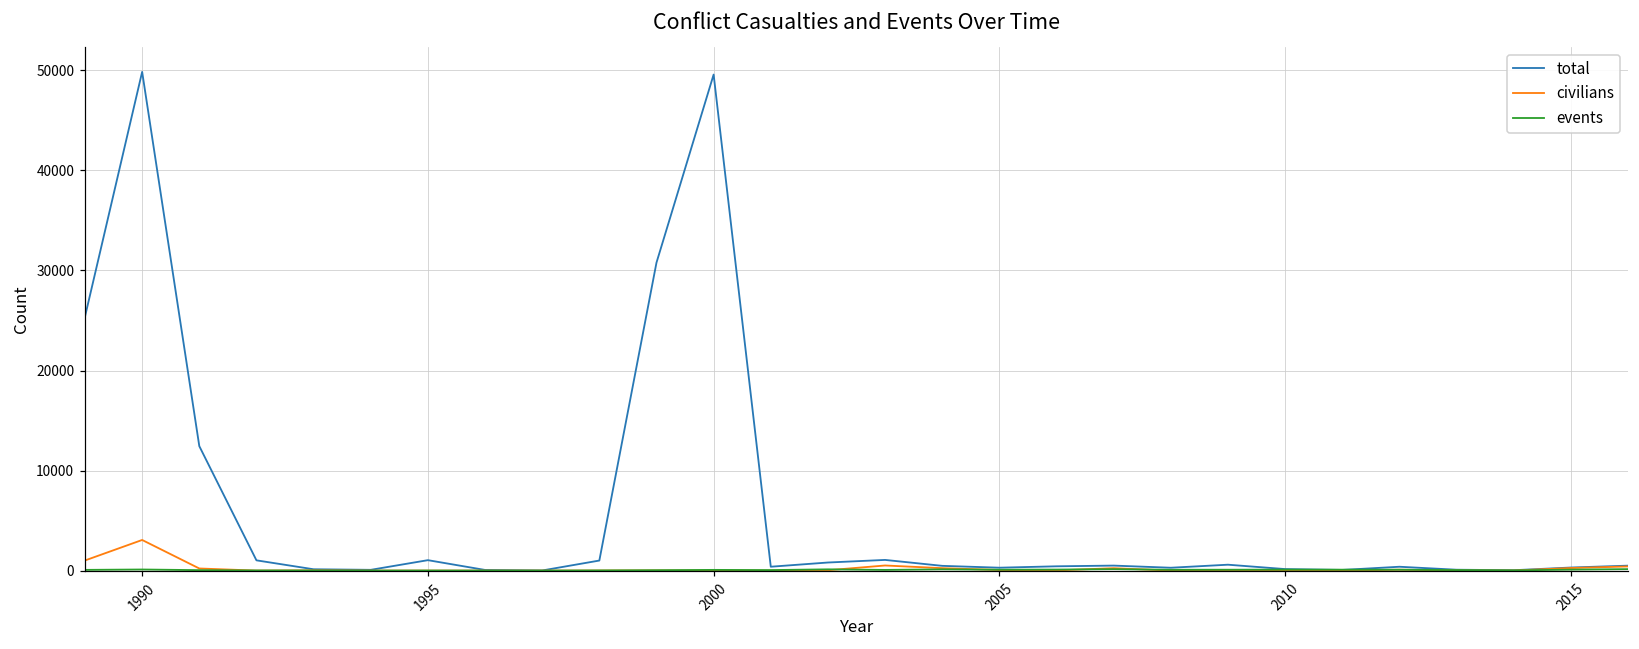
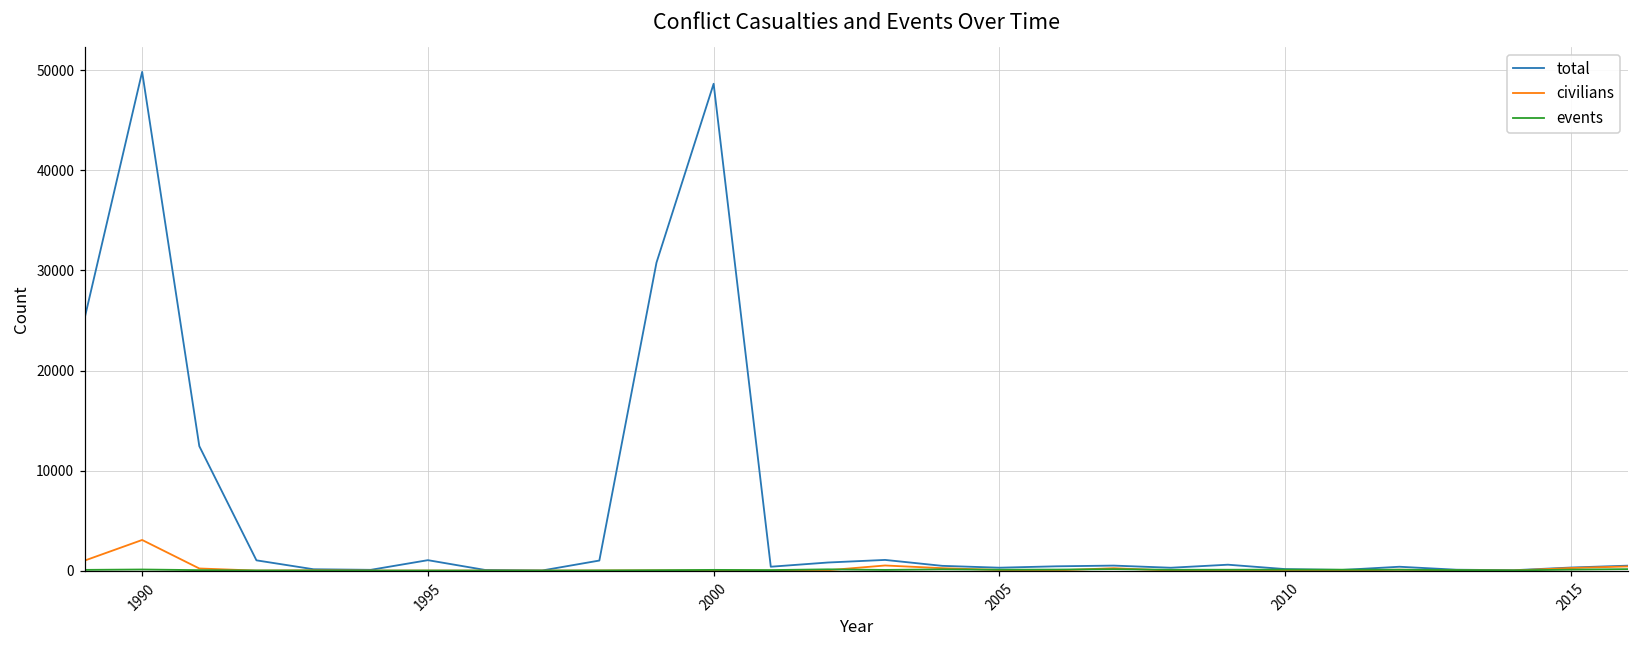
total, 2000: 50000 -> 49000
